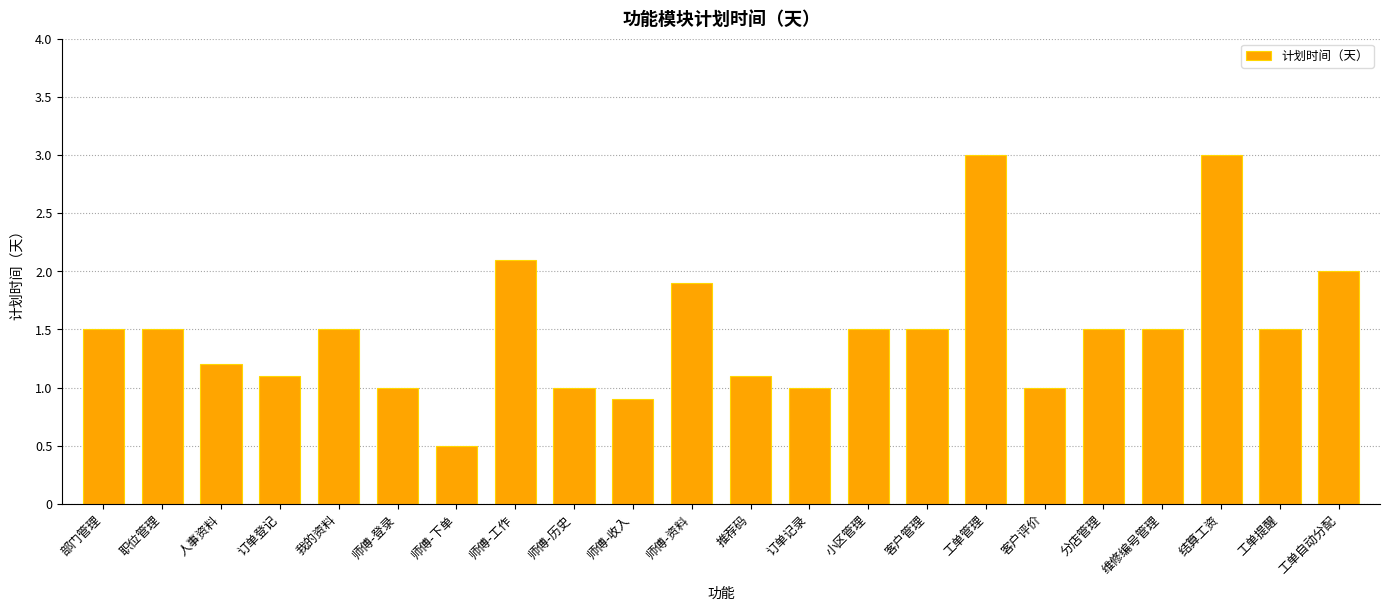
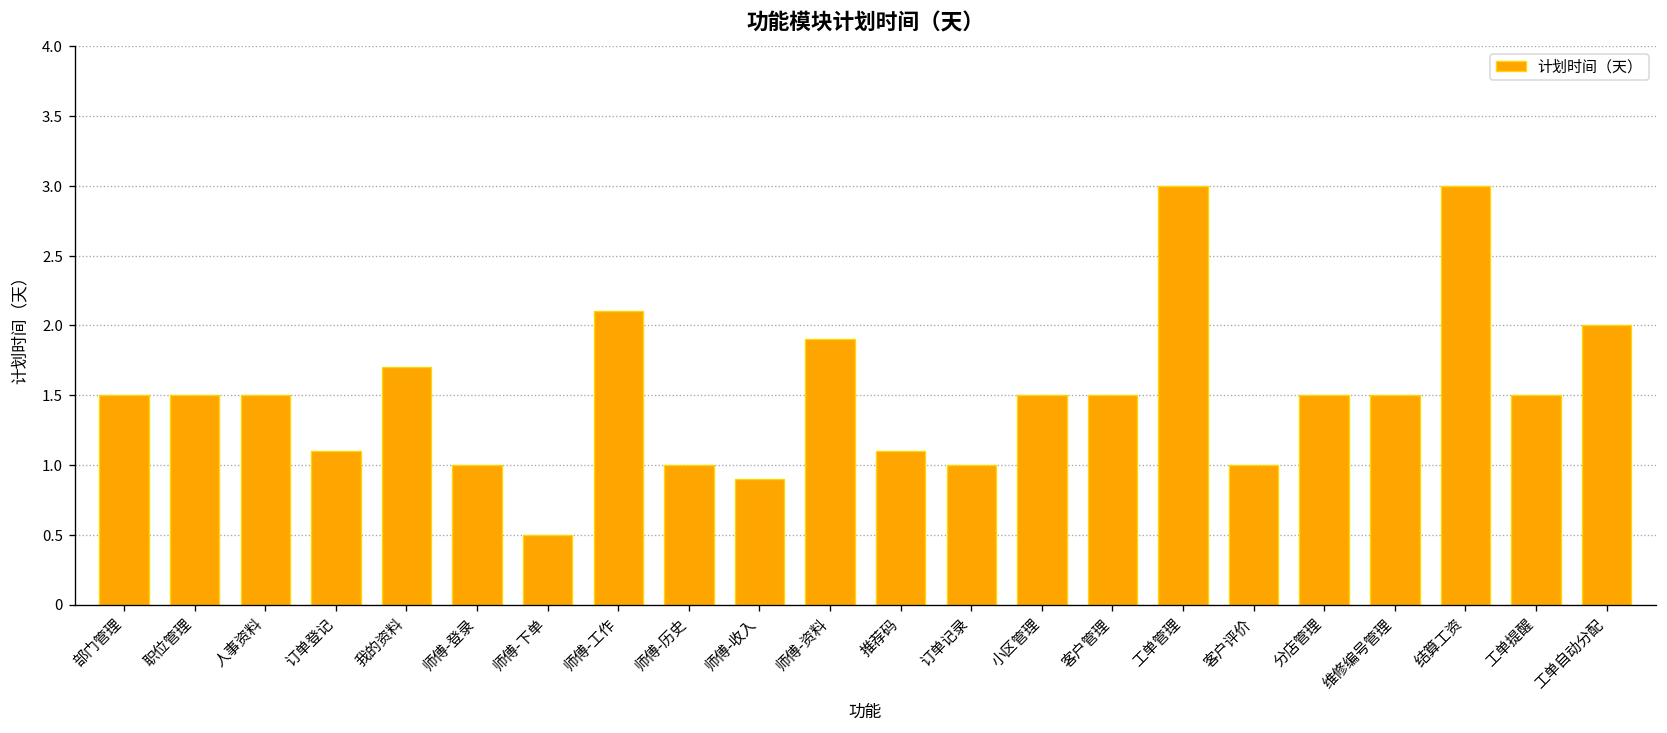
人事资料: 1.2 -> 1.5
我的资料: 1.5 -> 1.7
